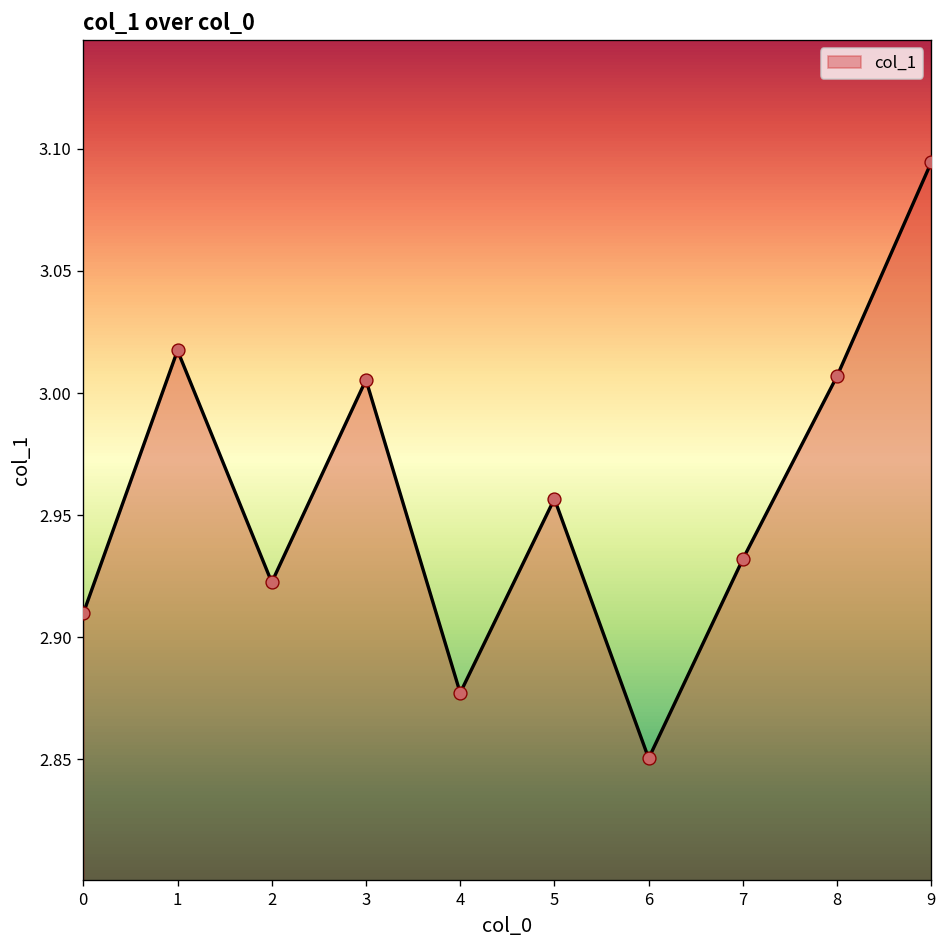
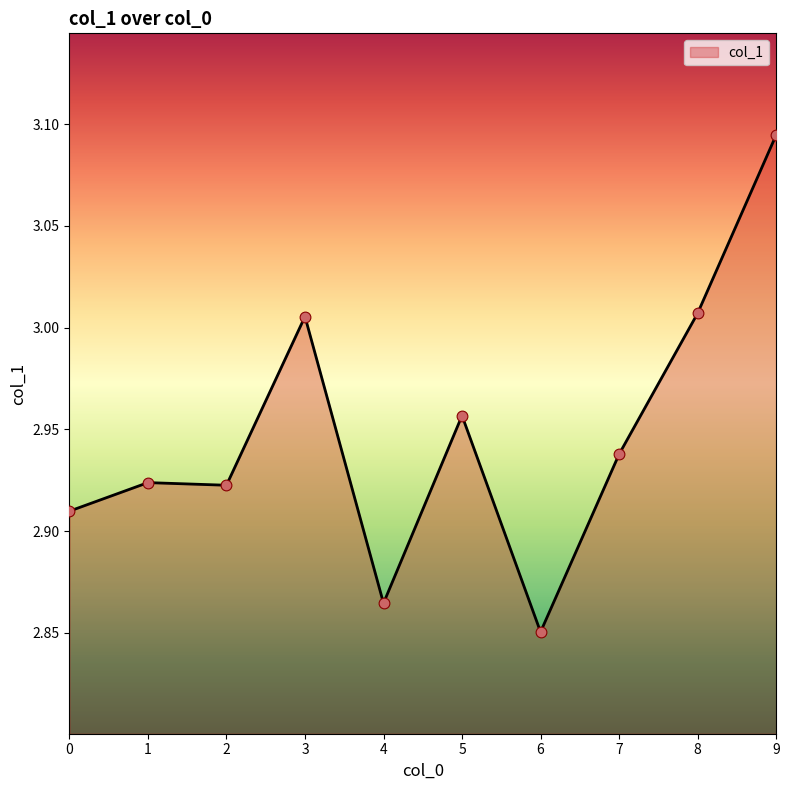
1: 3.017 -> 2.924
4: 2.877 -> 2.865
7: 2.932 -> 2.938
